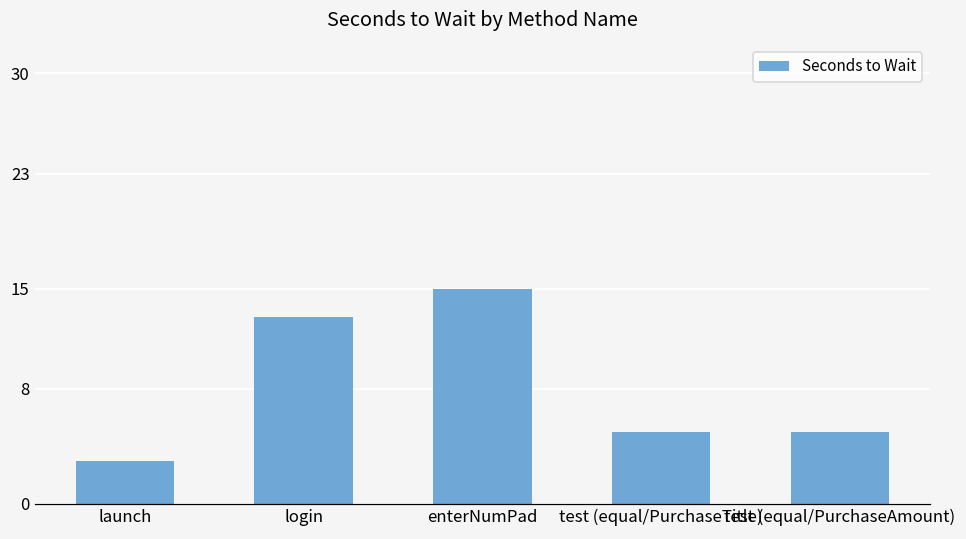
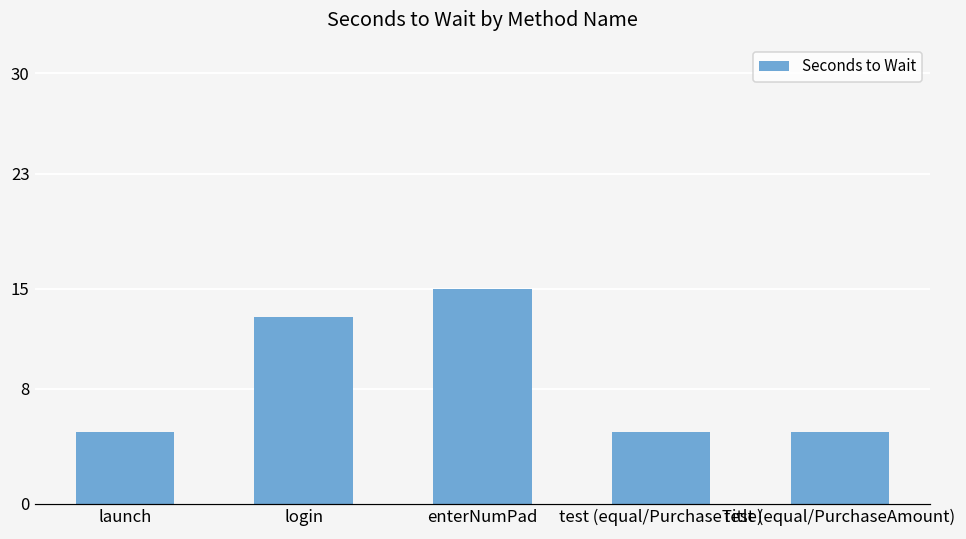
launch: 3 -> 5
